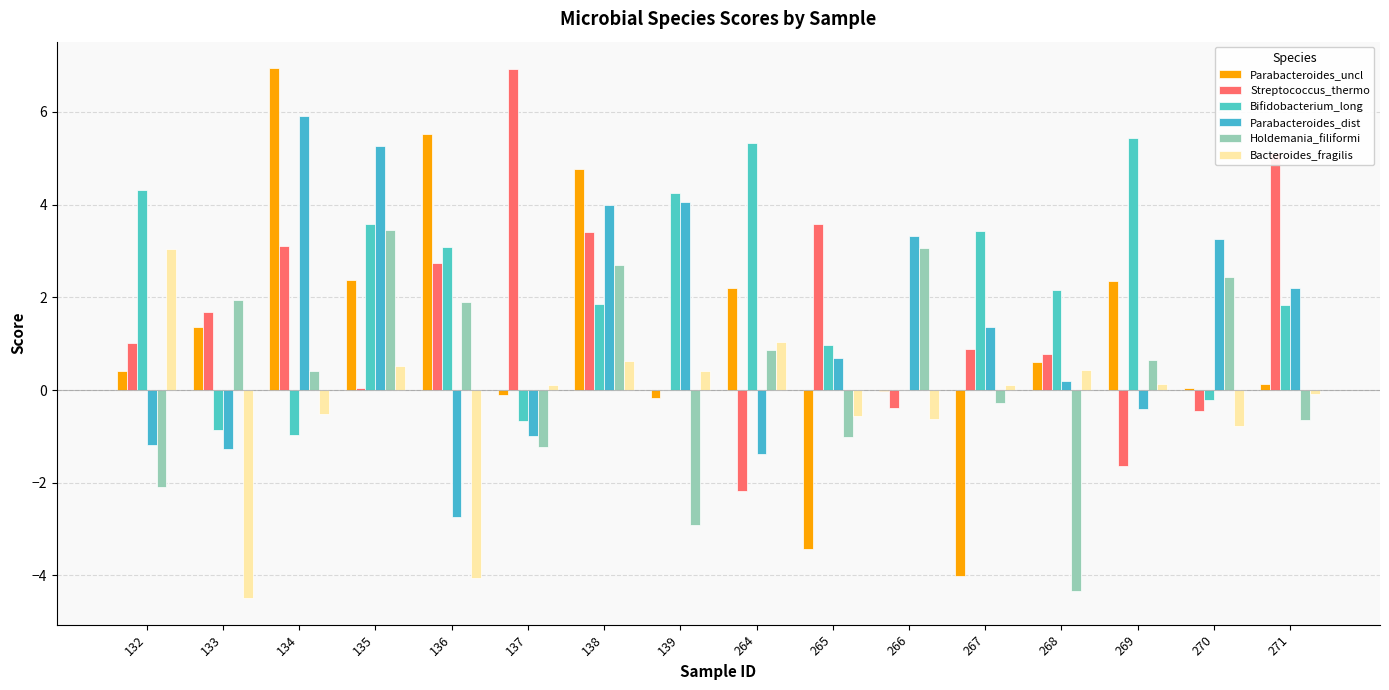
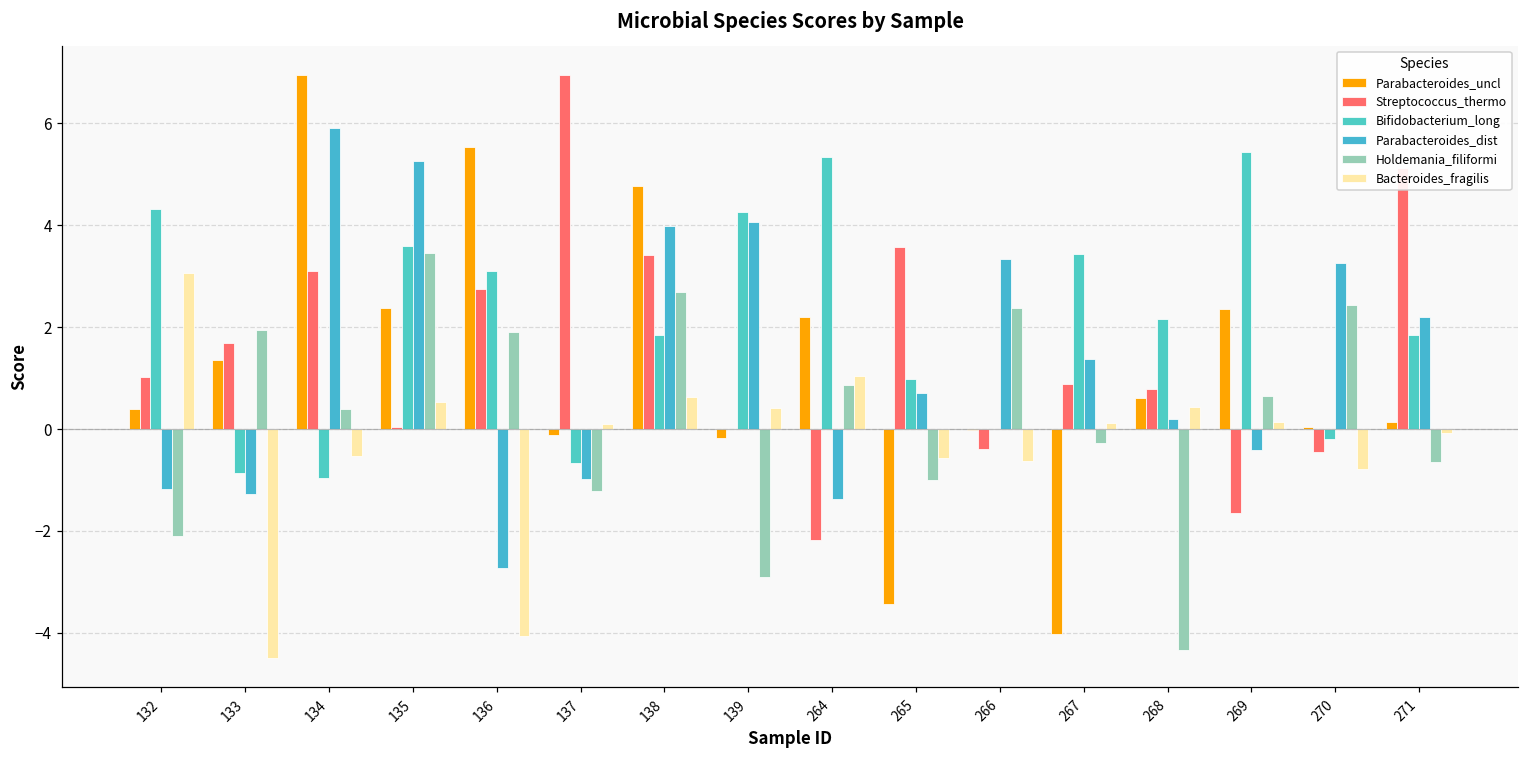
Holdemania_filiformi, 266: 3.1 -> 2.4
